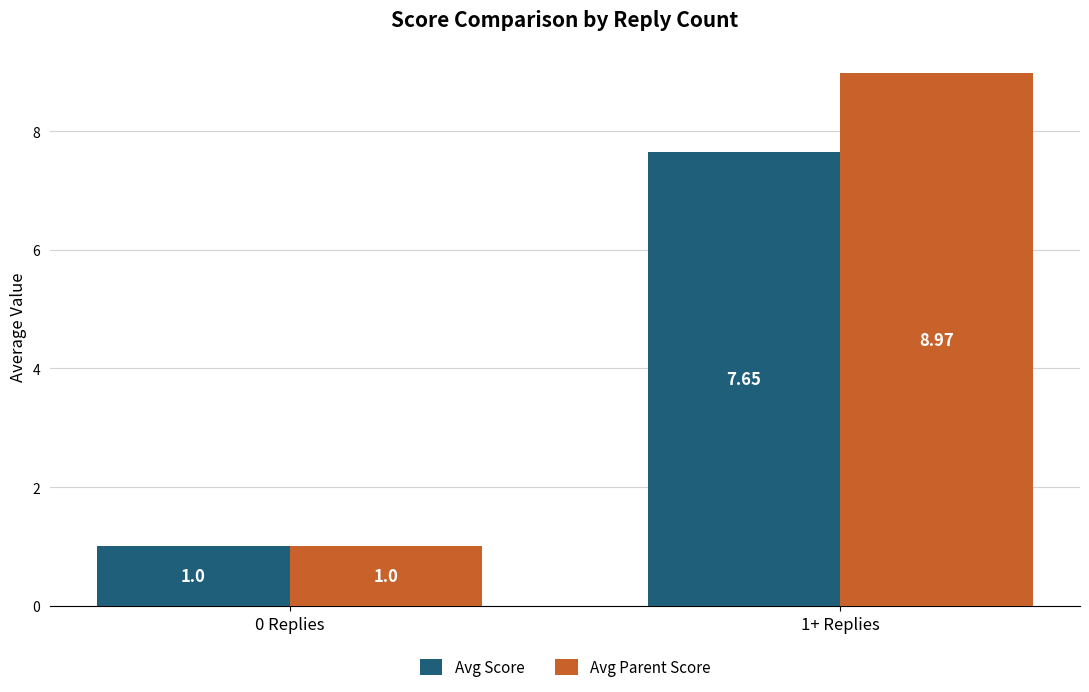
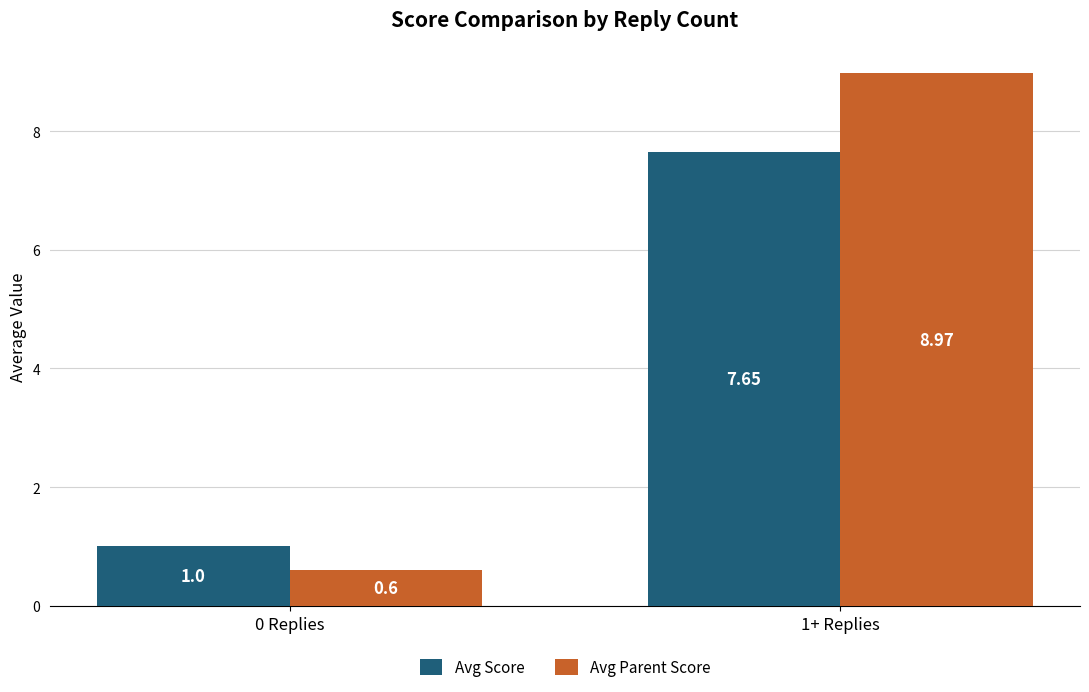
Avg Parent Score, 0 Replies: 1.0 -> 0.6
